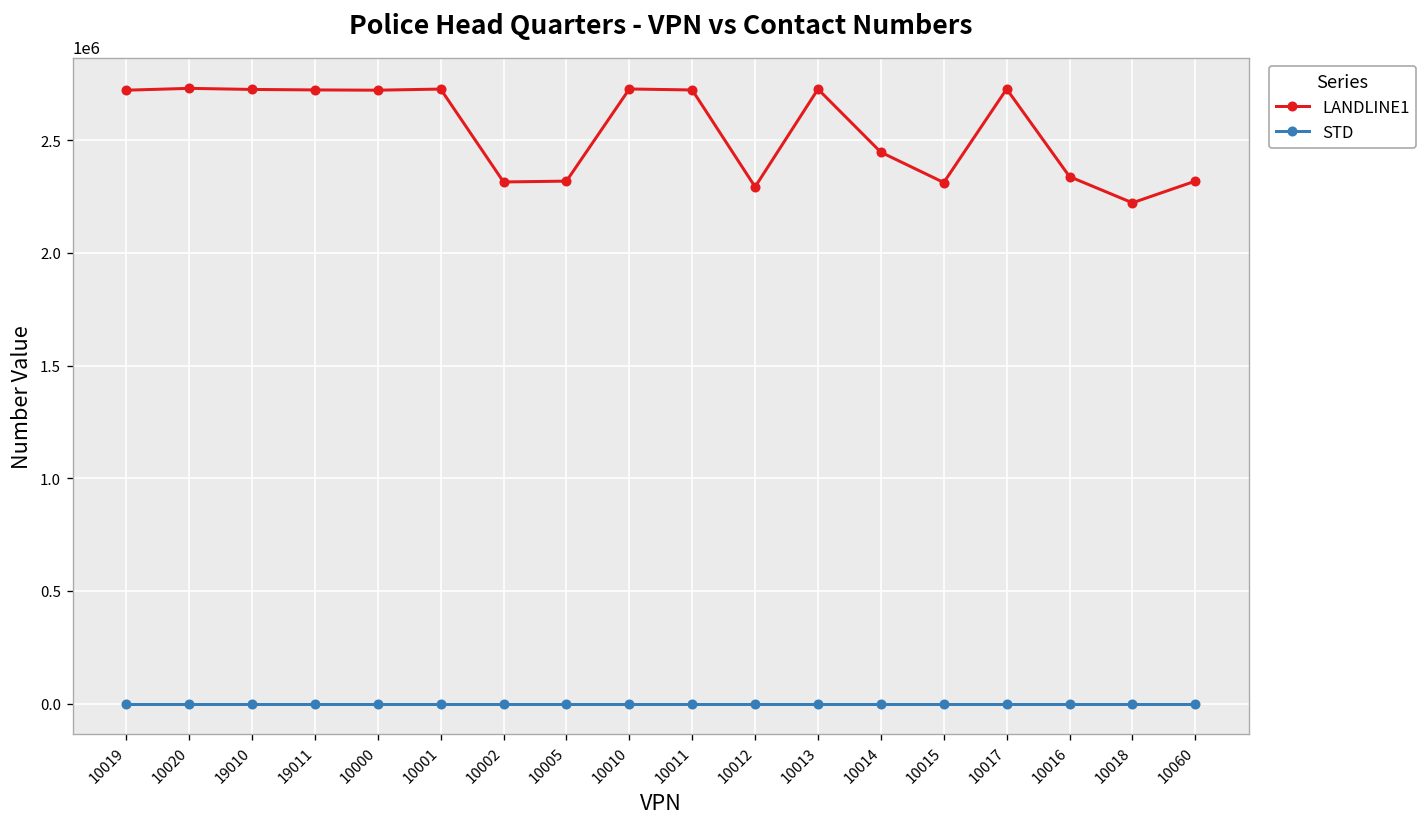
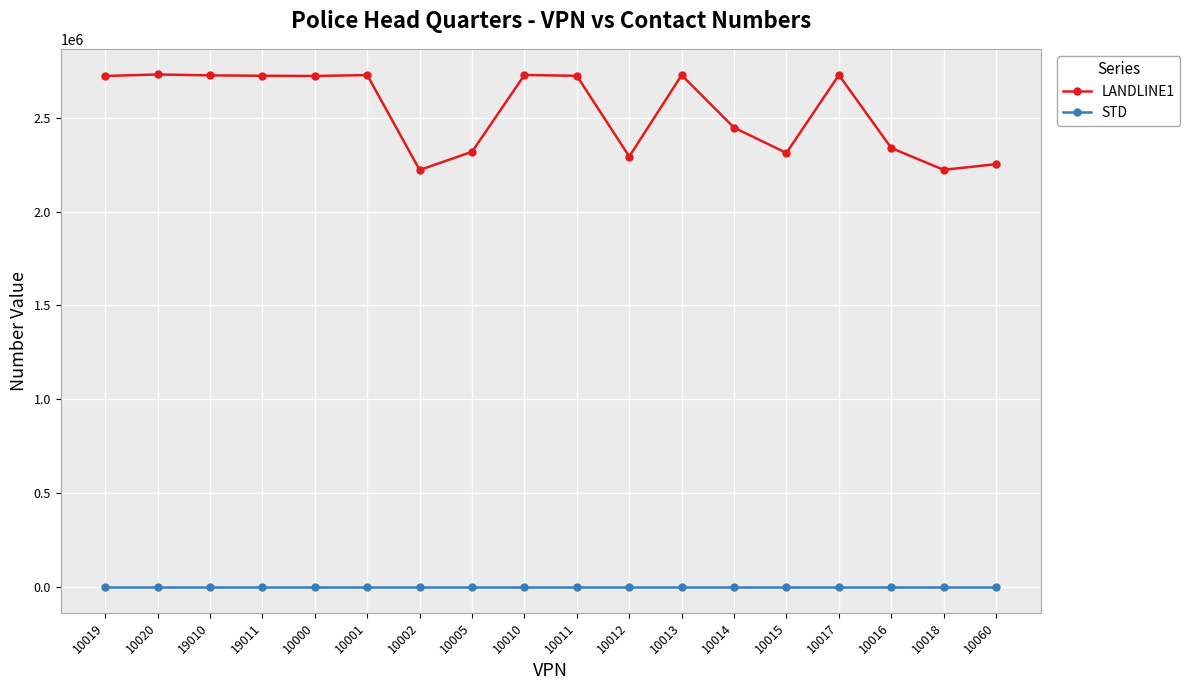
LANDLINE1, 10002: 2310000 -> 2220000
LANDLINE1, 10060: 2320000 -> 2250000
